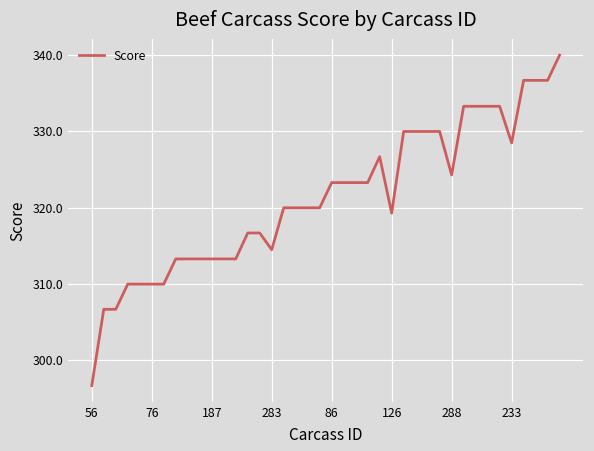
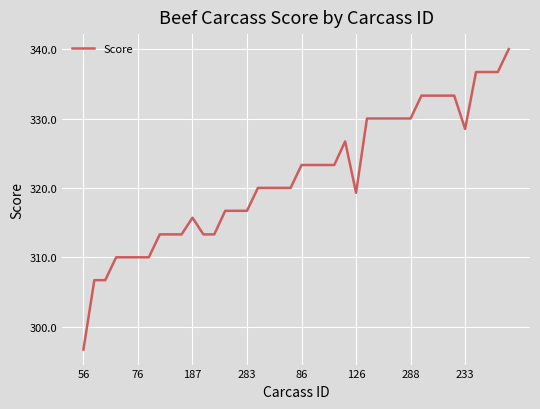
187: 313 -> 316
283: 315 -> 317
288: 324 -> 330
